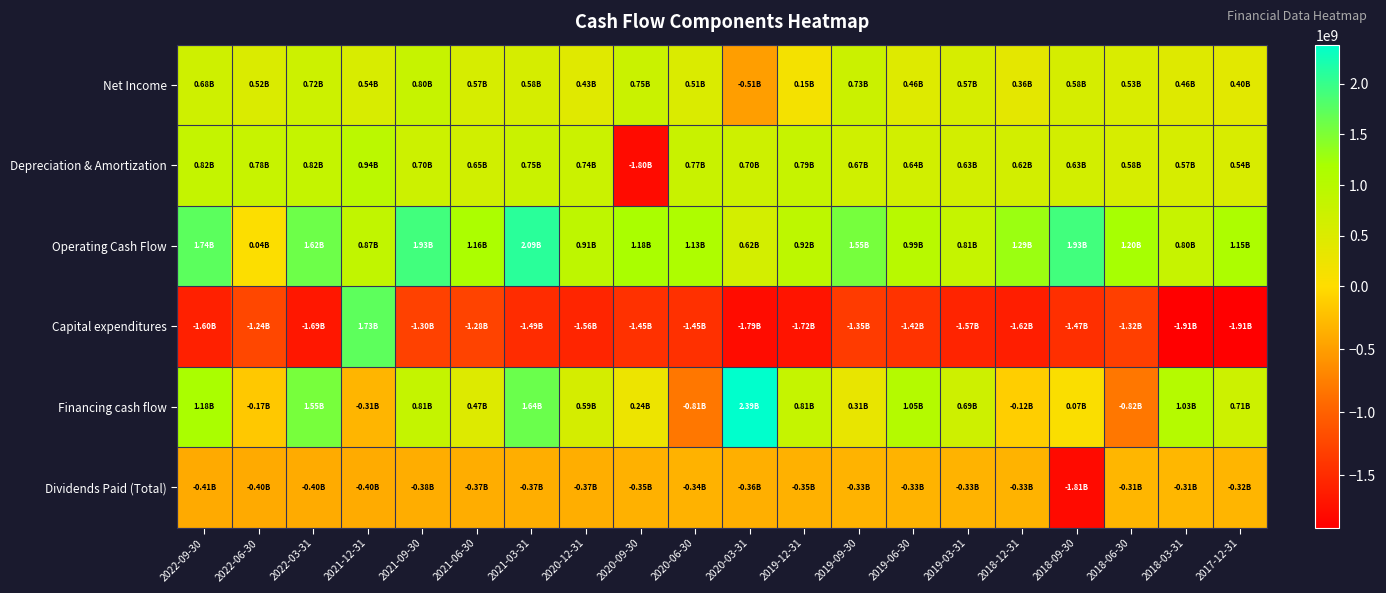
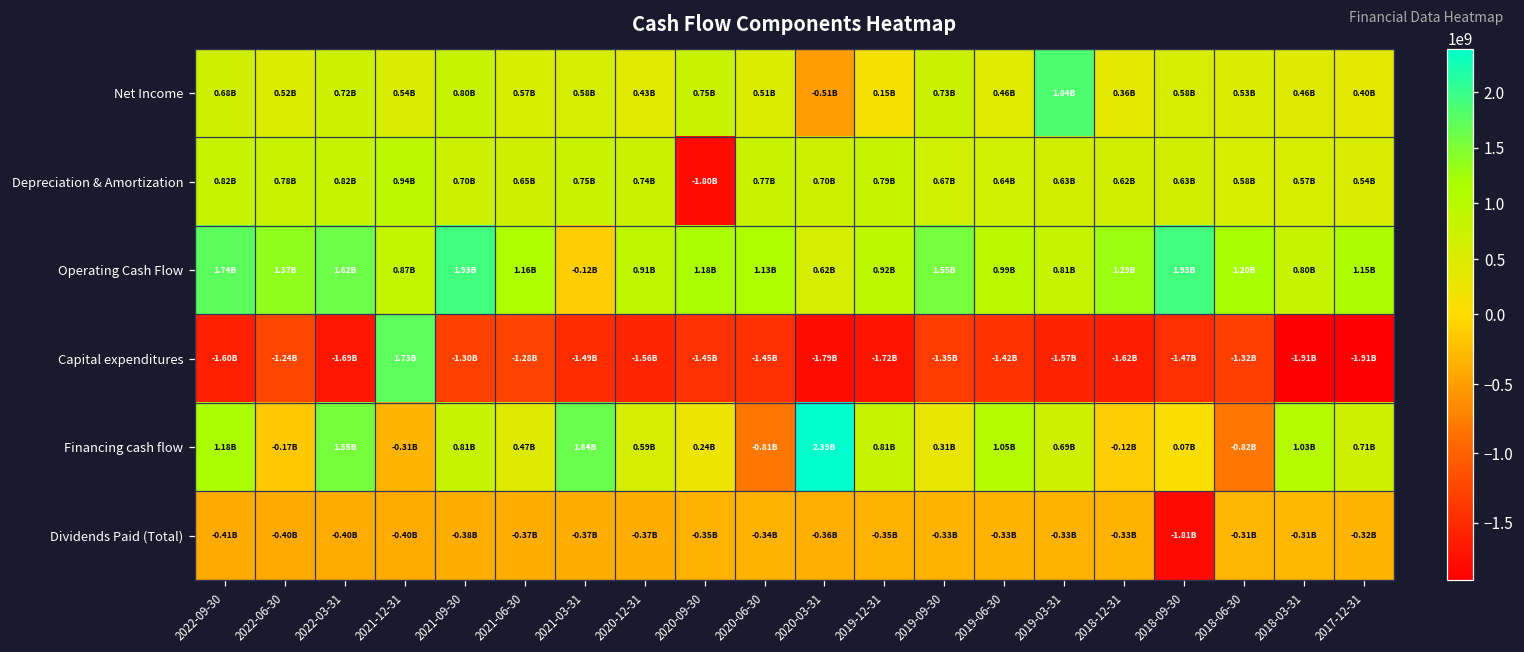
Net Income, 2019-03-31: 0.57B -> 1.84B
Operating Cash Flow, 2022-06-30: 0.04B -> 1.37B
Operating Cash Flow, 2021-03-31: 2.09B -> -0.12B
